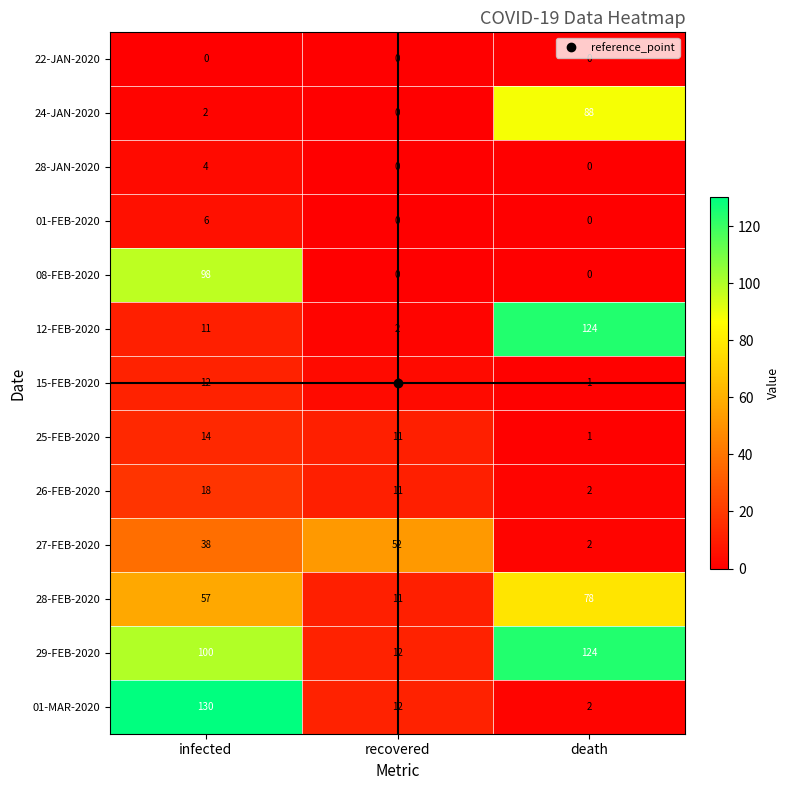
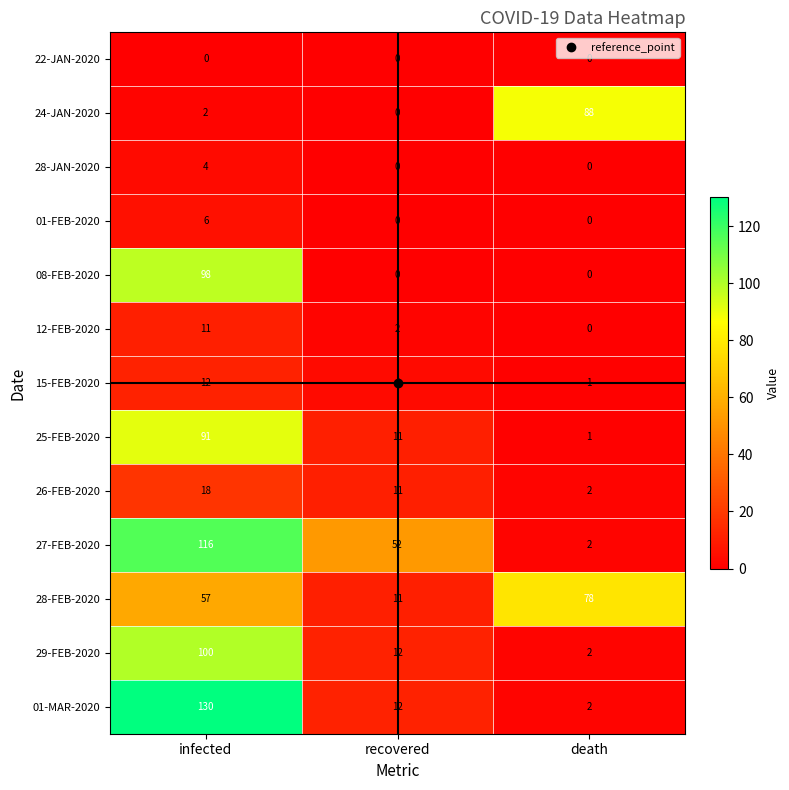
12-FEB-2020, death: 124 -> 0
25-FEB-2020, infected: 14 -> 91
27-FEB-2020, infected: 38 -> 116
29-FEB-2020, death: 124 -> 2
